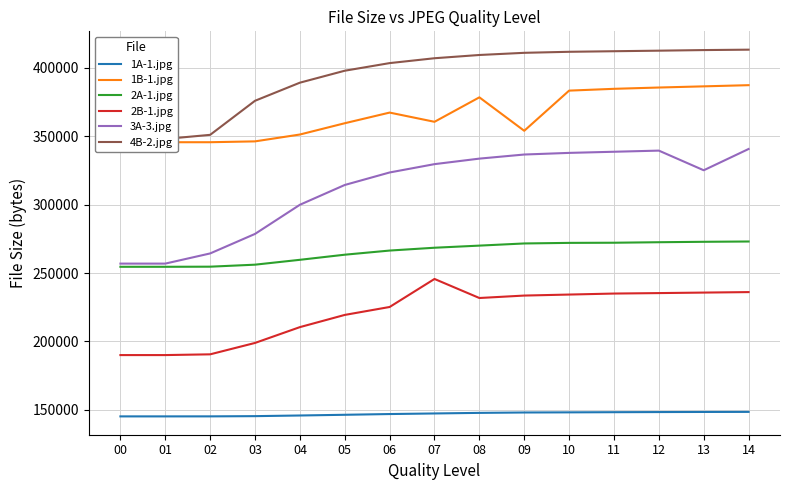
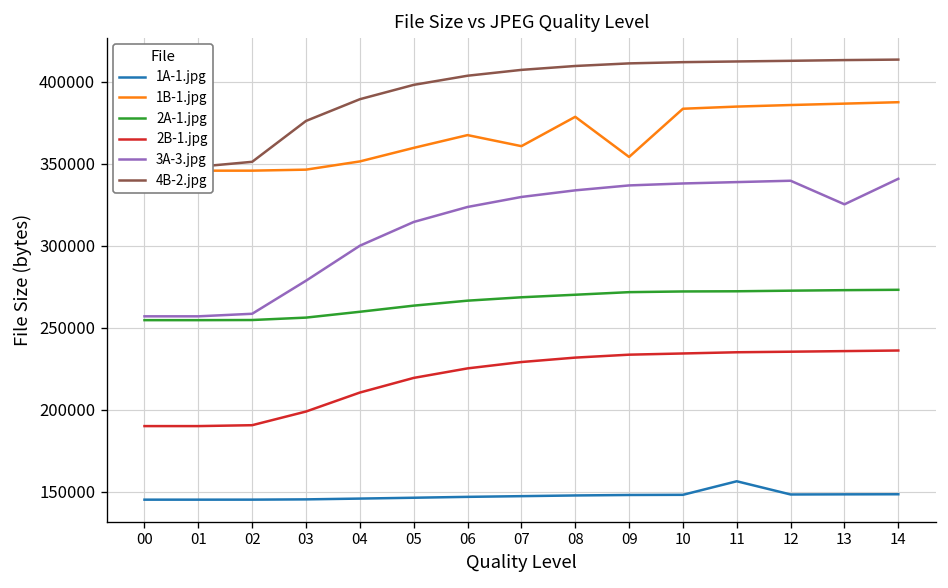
3A-3.jpg, 02: 264000 -> 258000
2B-1.jpg, 07: 246000 -> 229000
1A-1.jpg, 11: 148000 -> 156000
